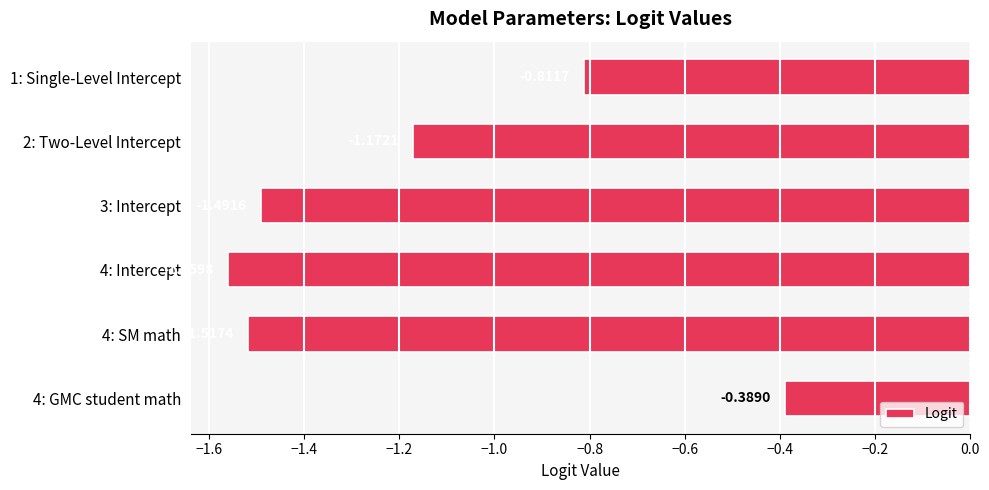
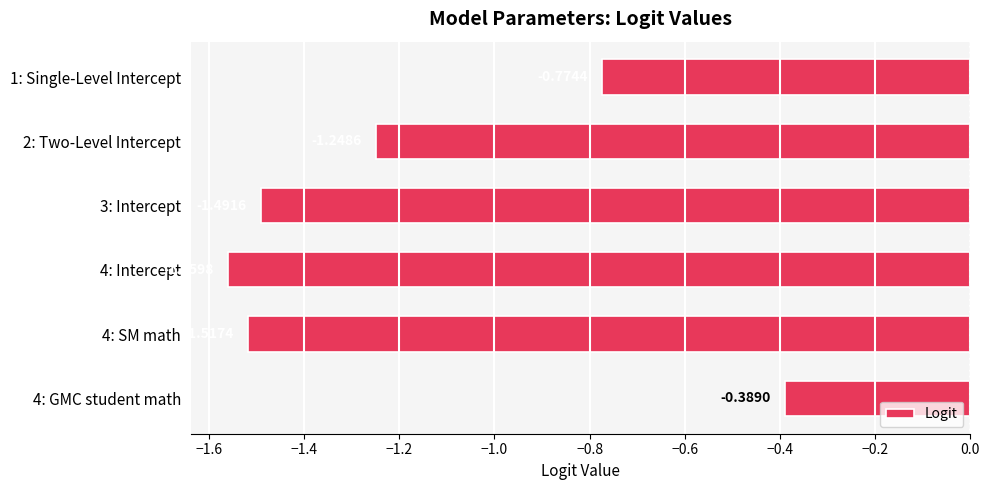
1: Single-Level Intercept: -0.81 -> -0.77
2: Two-Level Intercept: -1.17 -> -1.25
